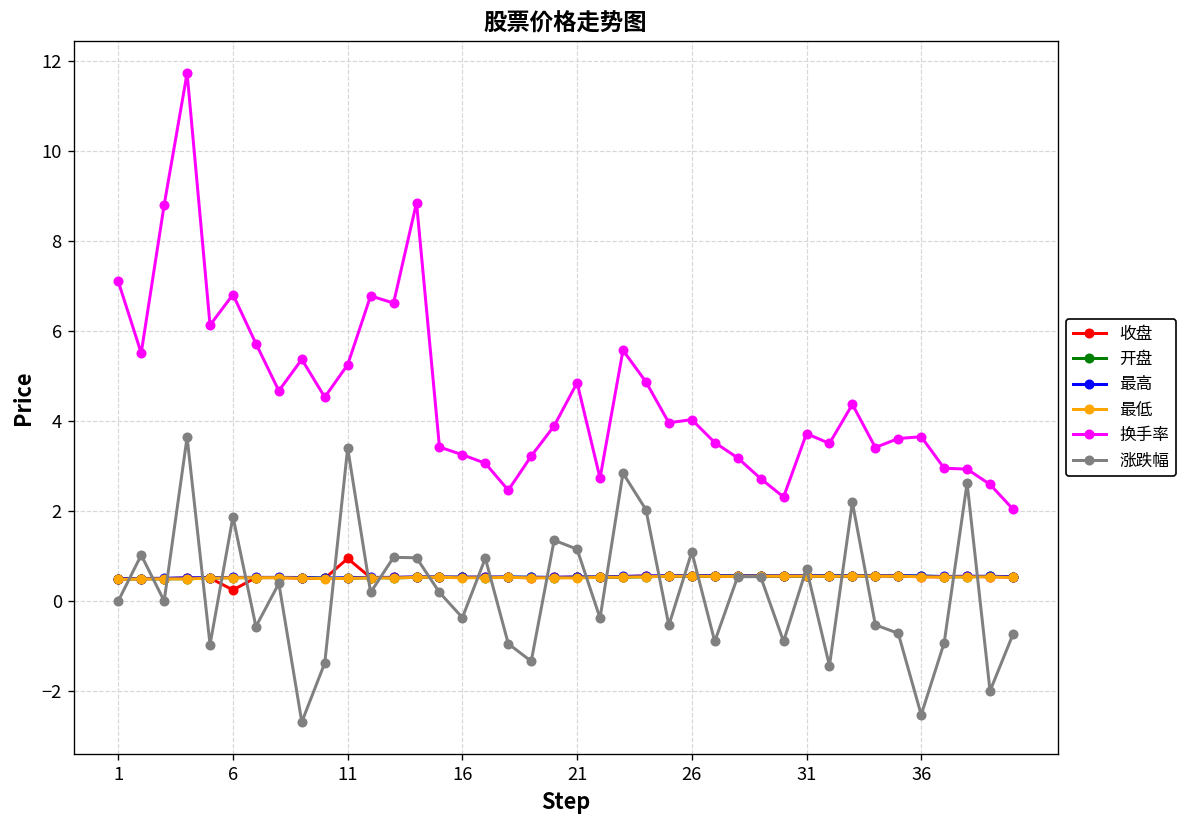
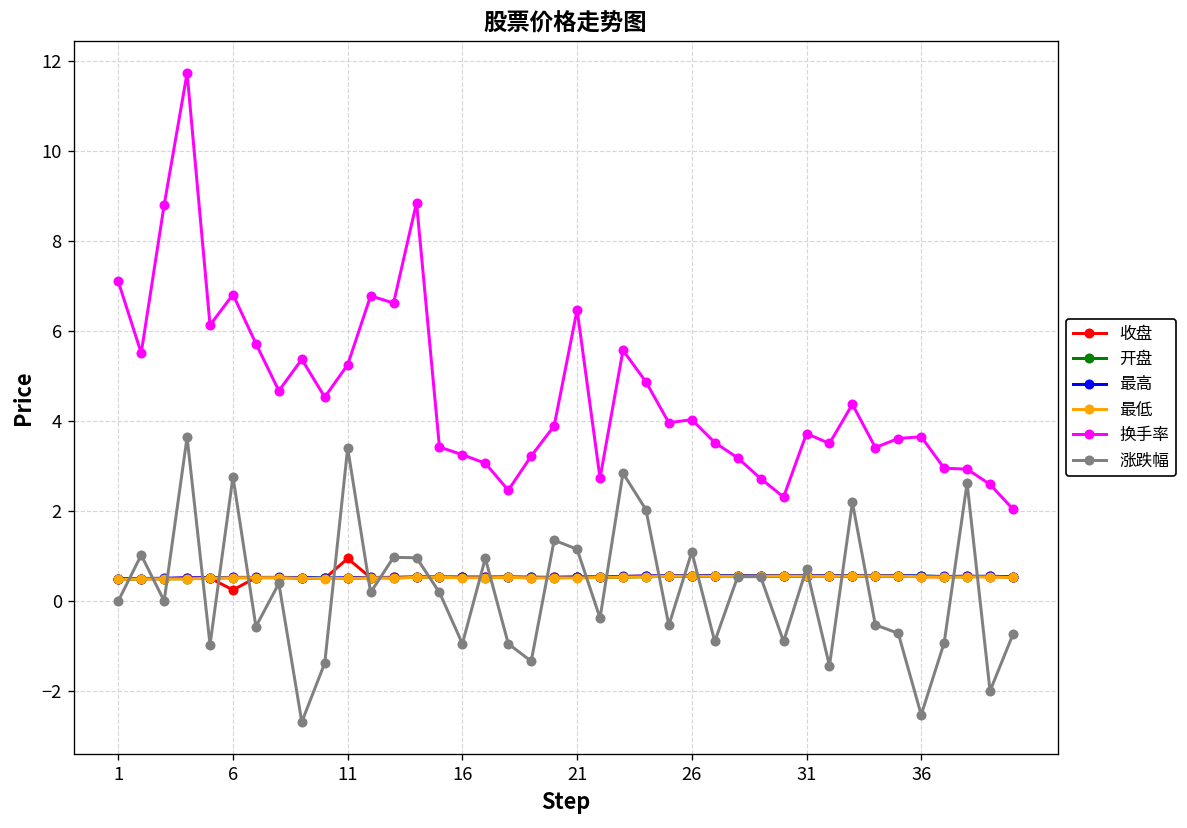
涨跌幅, 6: 1.9 -> 2.8
涨跌幅, 16: -0.4 -> -1.0
换手率, 21: 4.9 -> 6.5
